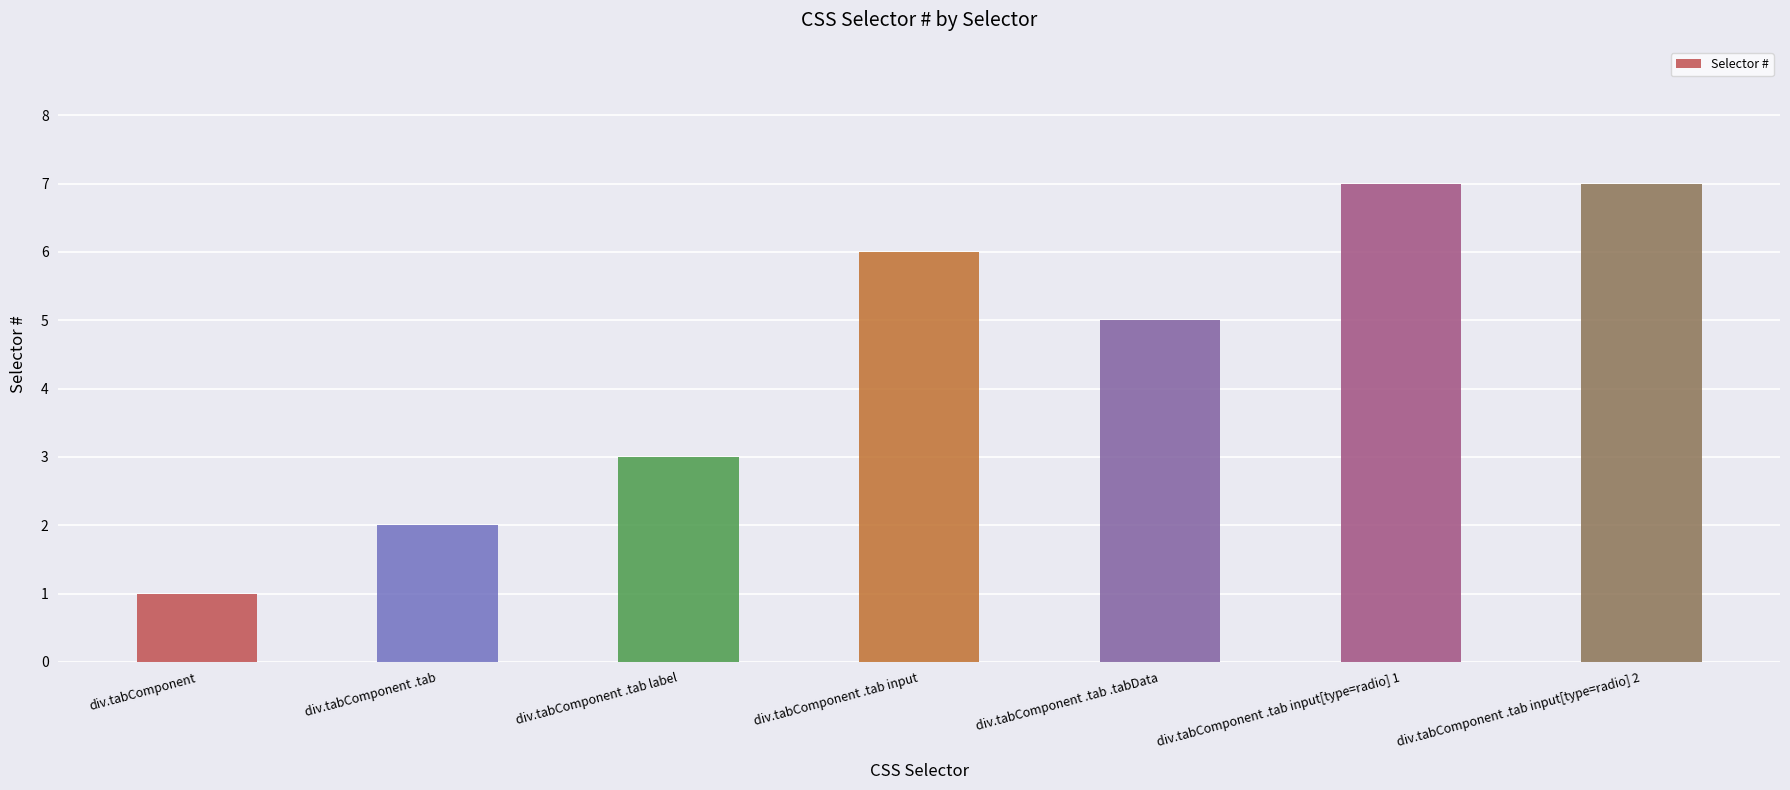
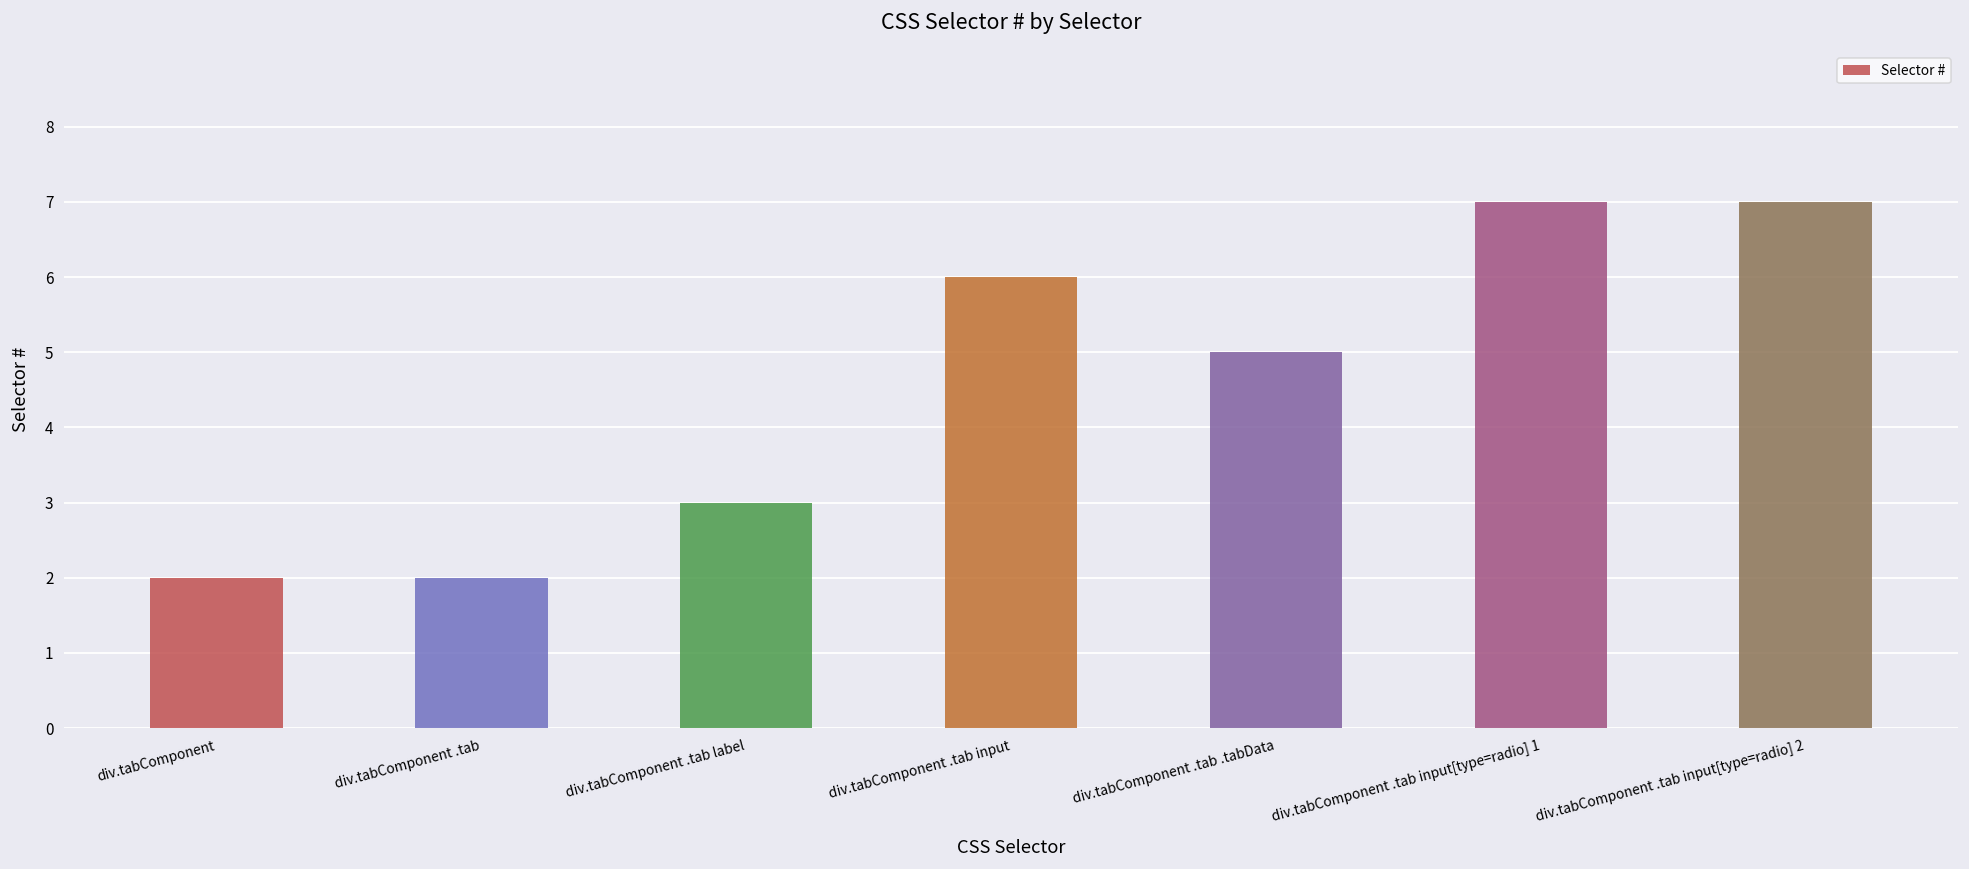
div.tabComponent: 1 -> 2
